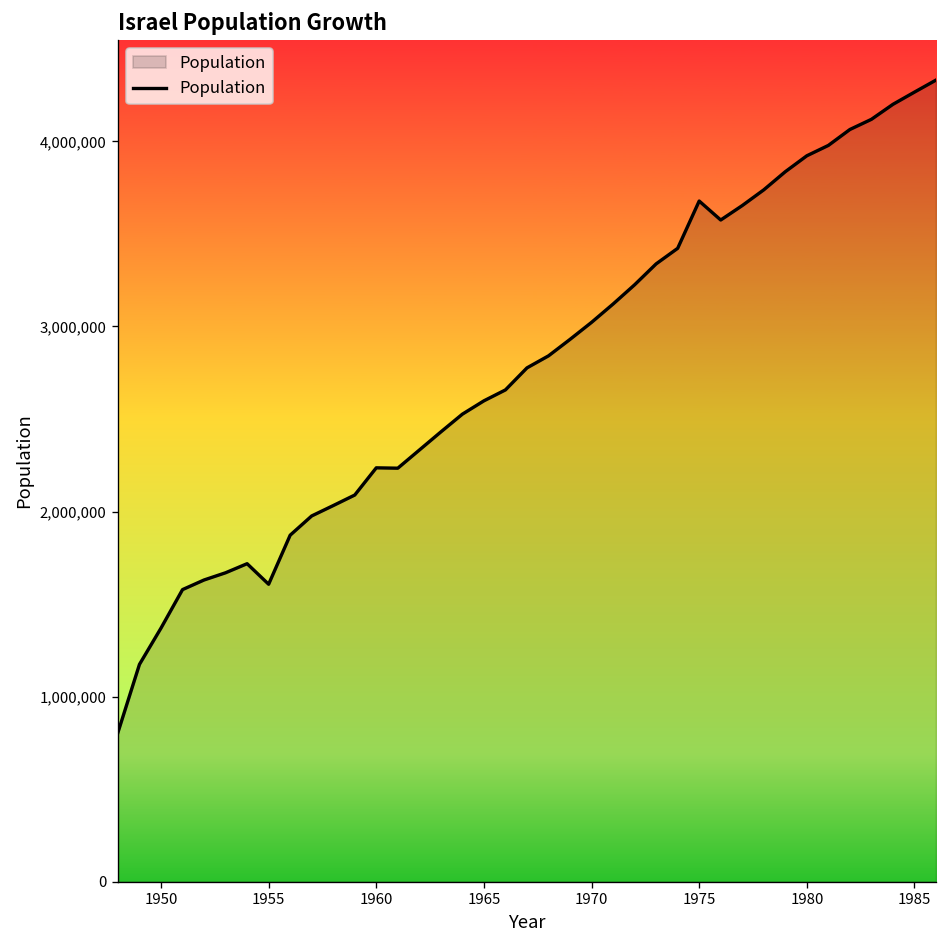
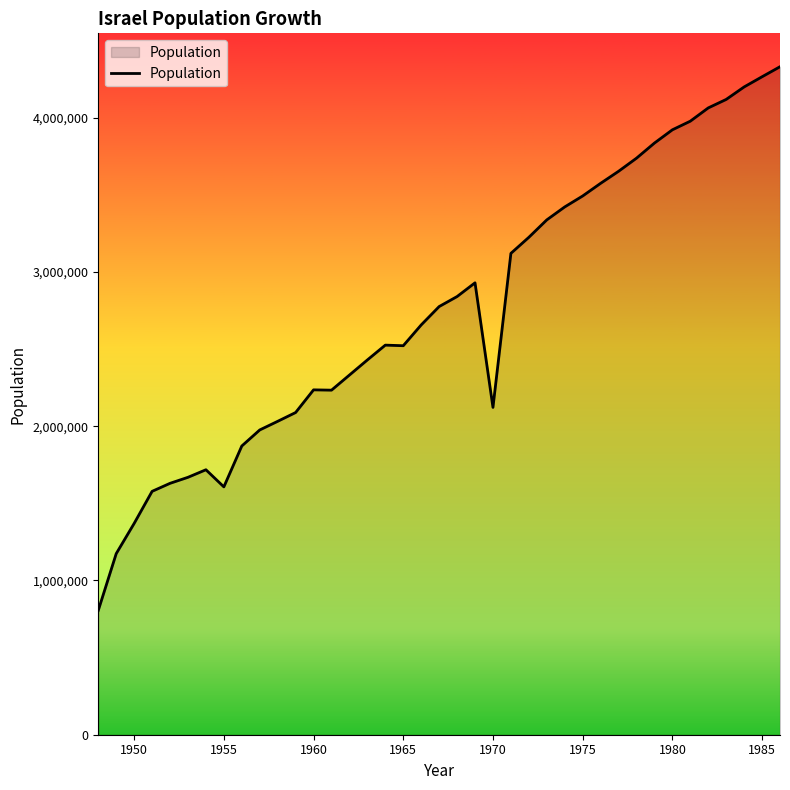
1965: 2,600,000 -> 2,520,000
1970: 3,020,000 -> 2,120,000
1975: 3,680,000 -> 3,490,000
